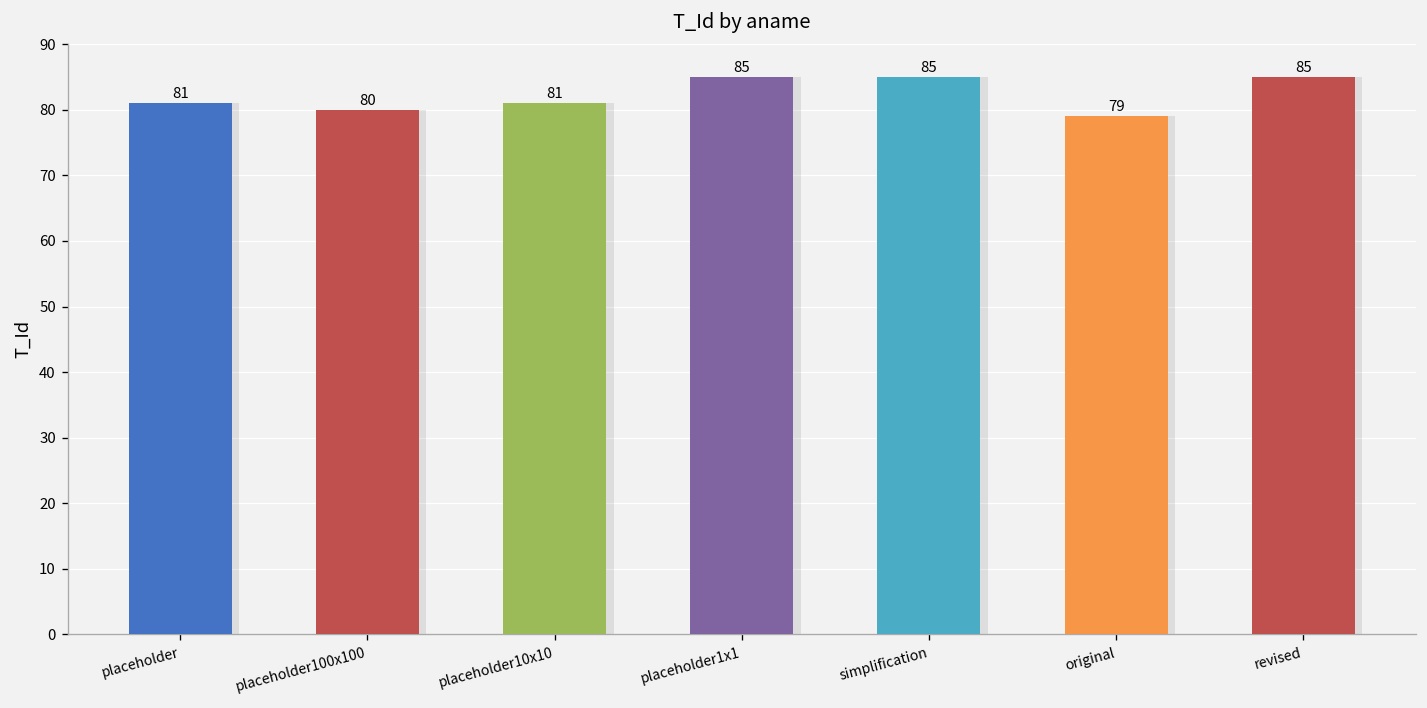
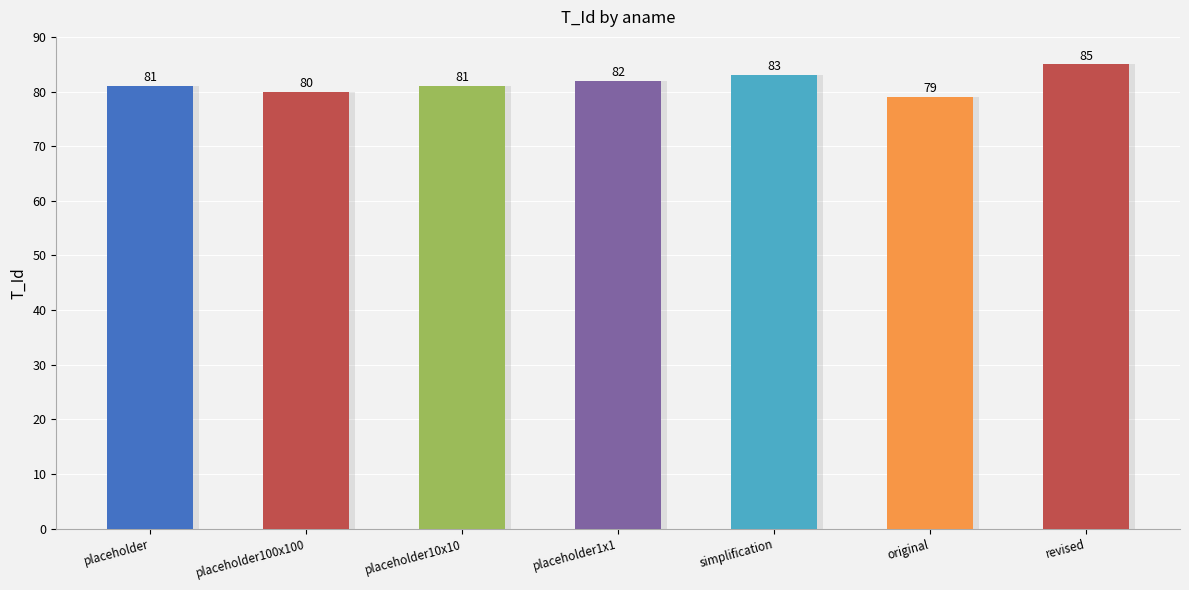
placeholder1x1: 85 -> 82
simplification: 85 -> 83
